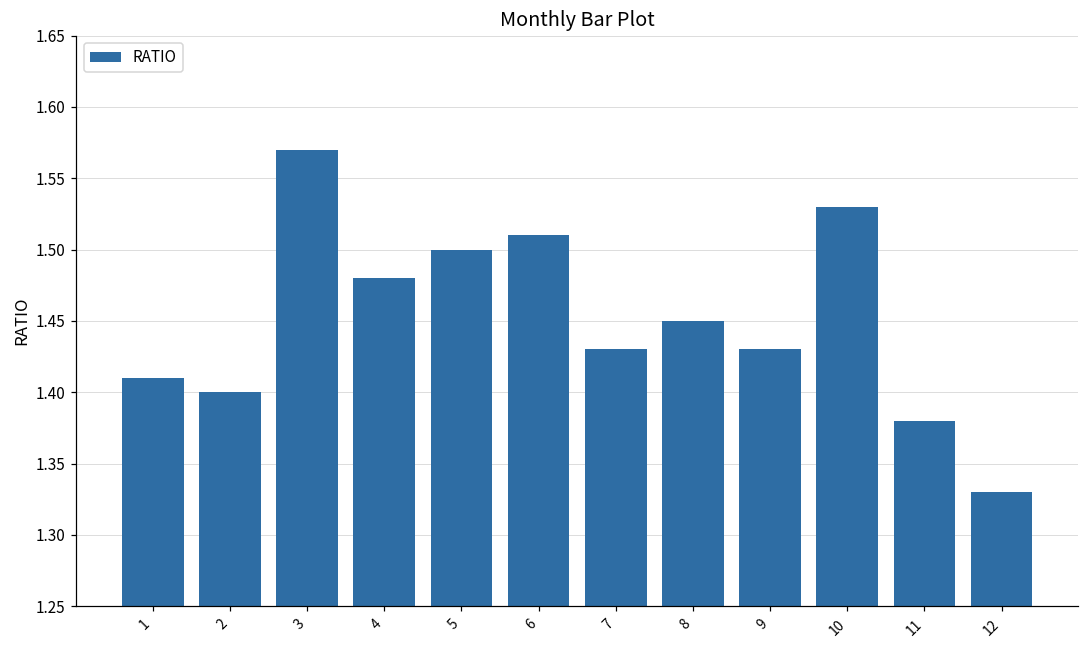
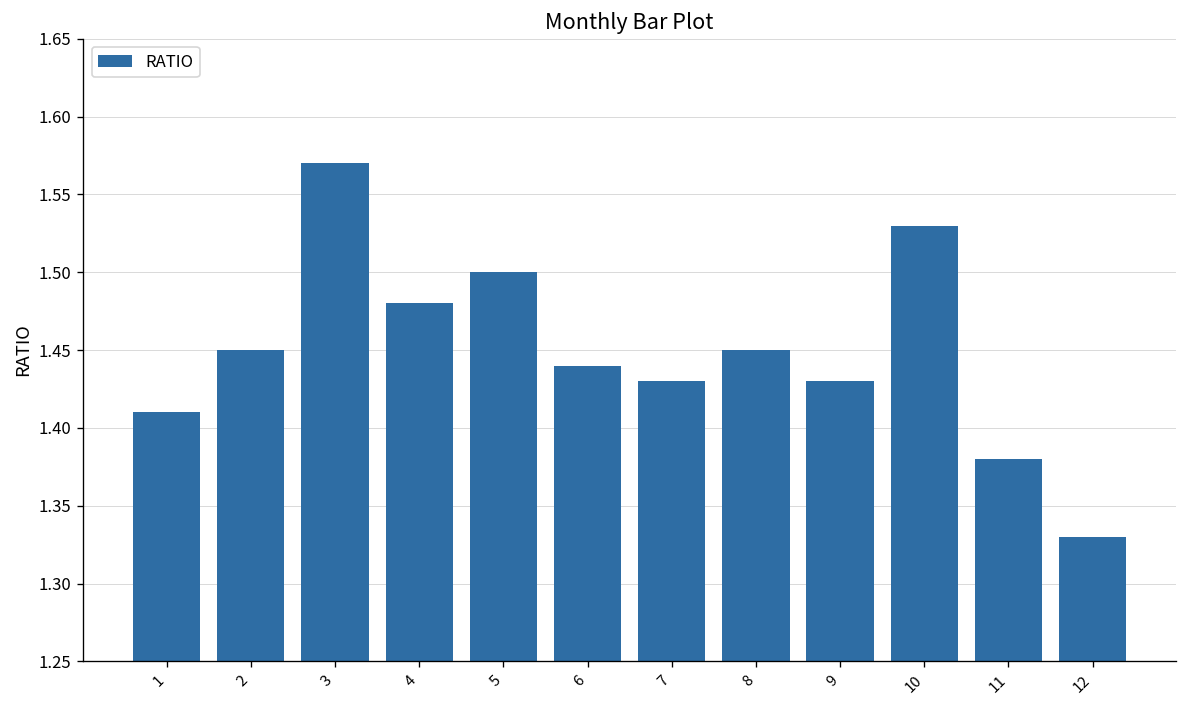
2: 1.40 -> 1.45
6: 1.51 -> 1.44
